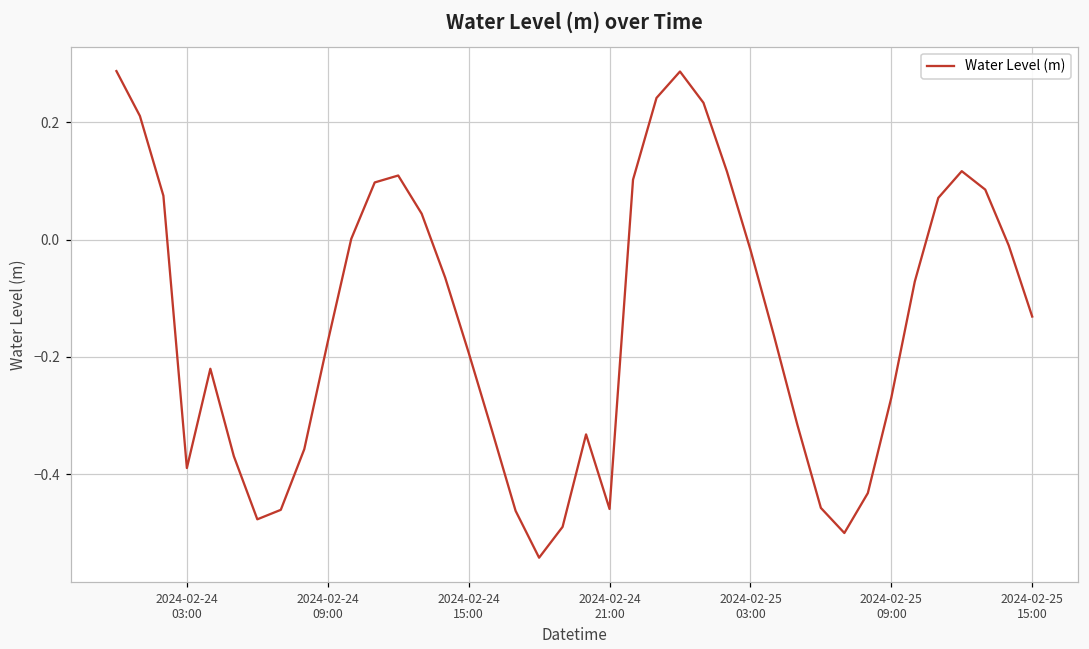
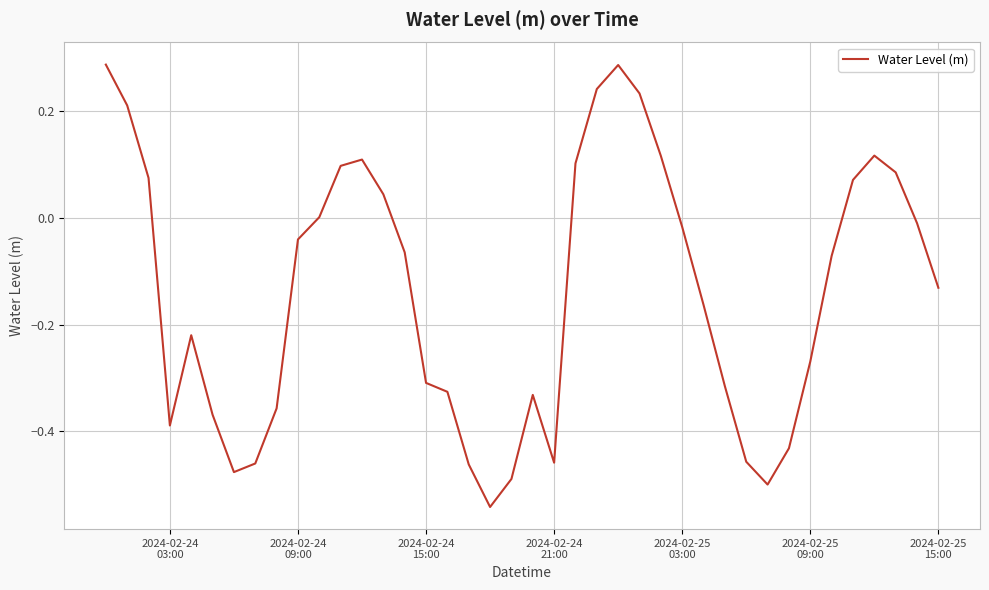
2024-02-24 09:00: -0.17 -> -0.04
2024-02-24 15:00: -0.19 -> -0.31
